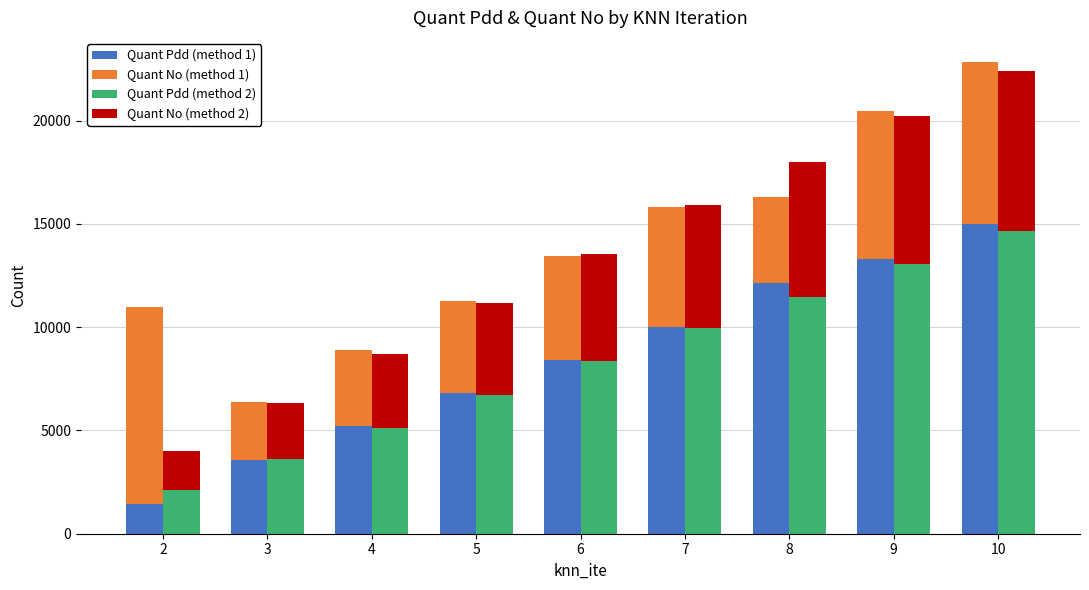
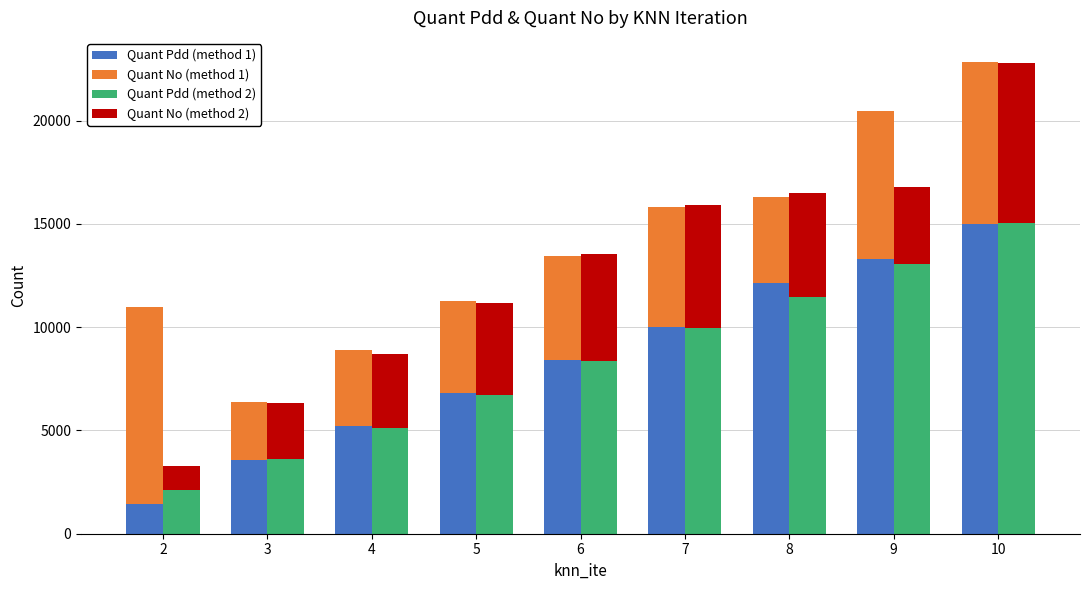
Quant No (method 2), 2: 1900 -> 1200
Quant No (method 2), 8: 6500 -> 5100
Quant No (method 2), 9: 7200 -> 3800
Quant Pdd (method 2), 10: 14700 -> 15100
